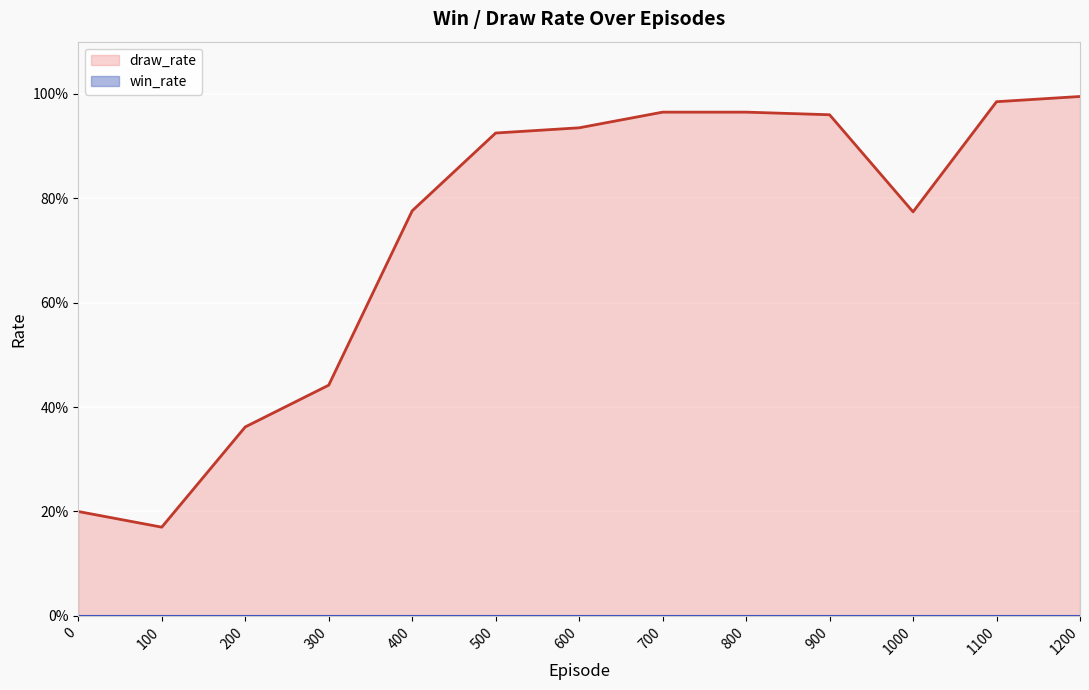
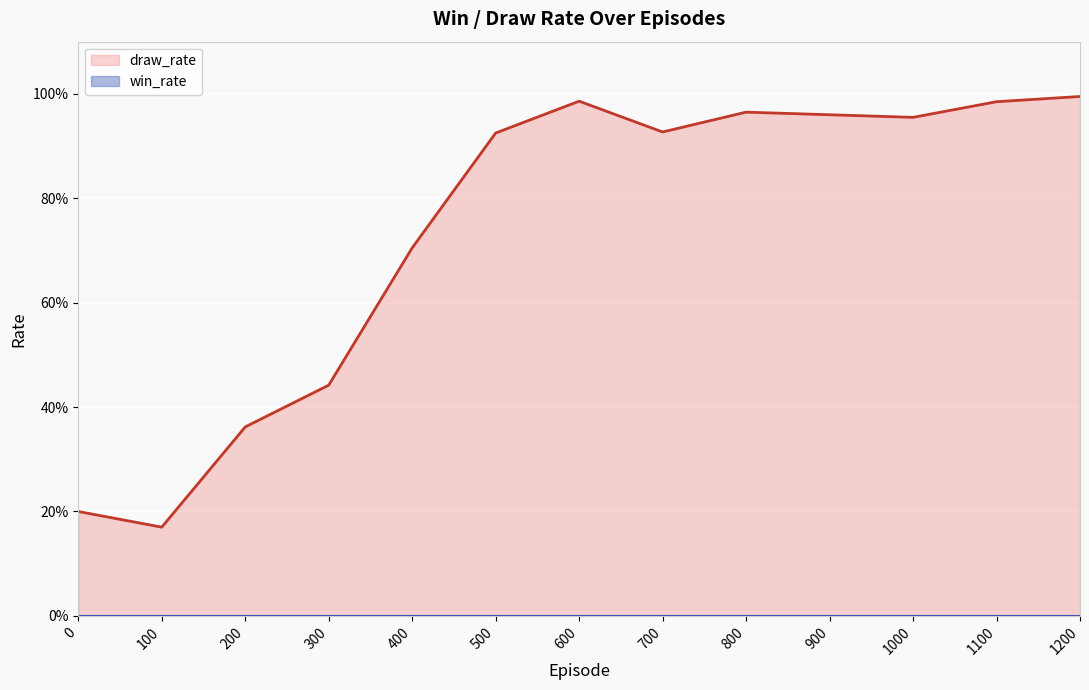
draw_rate, 400: 78% -> 71%
draw_rate, 600: 94% -> 99%
draw_rate, 700: 97% -> 93%
draw_rate, 1000: 77% -> 96%
